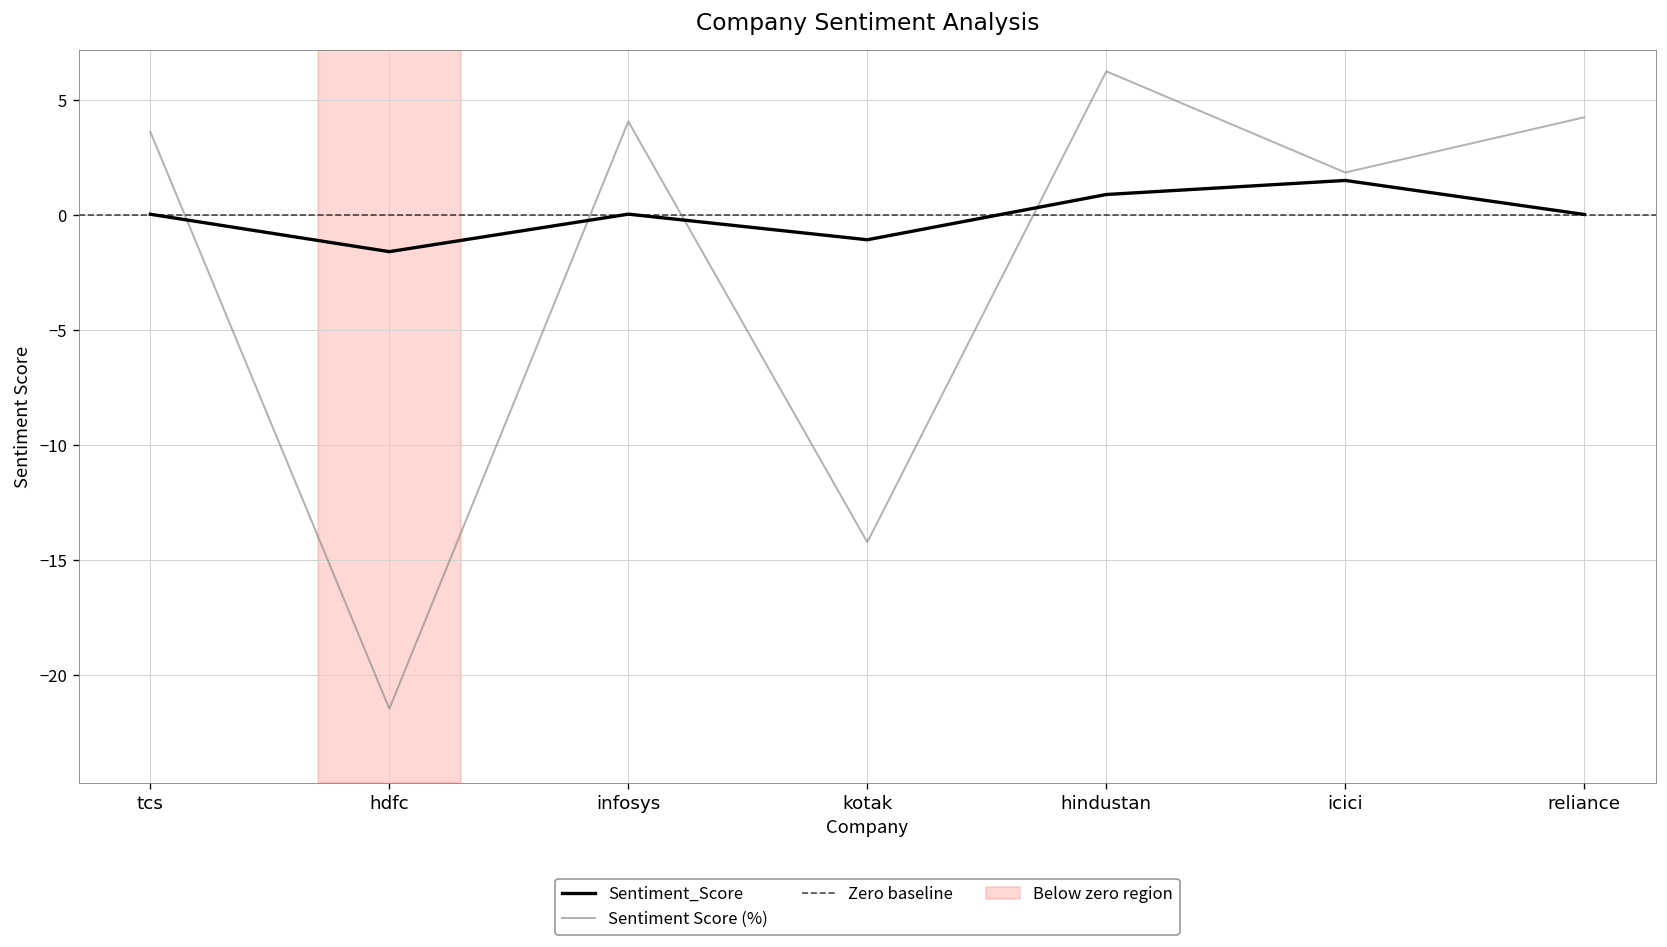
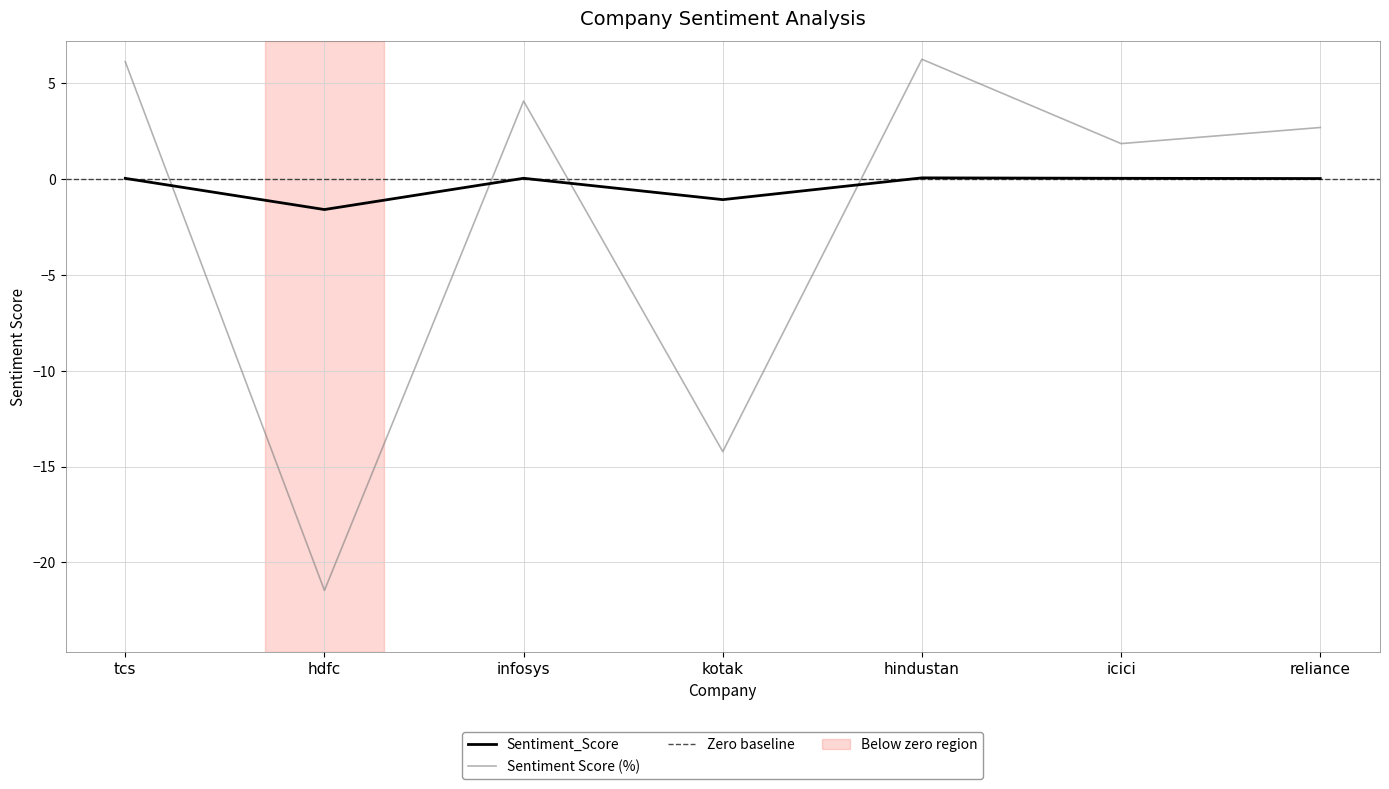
Sentiment Score (%), tcs: 3.6 -> 6.1
Sentiment_Score, hindustan: 0.9 -> 0.1
Sentiment_Score, icici: 1.5 -> 0.0
Sentiment Score (%), reliance: 4.3 -> 2.7
